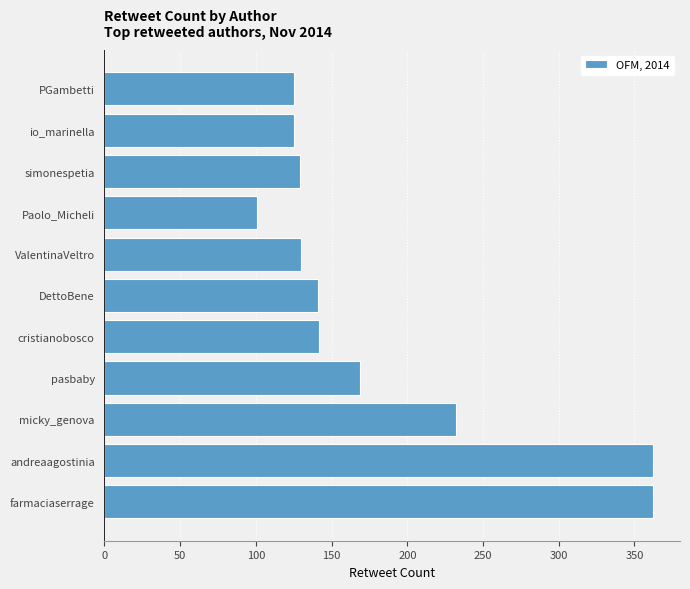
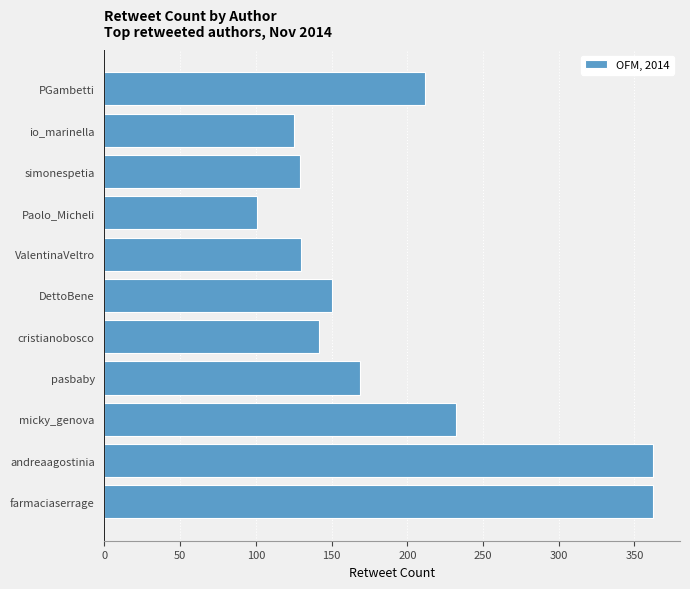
PGambetti: 125 -> 212
DettoBene: 141 -> 150
